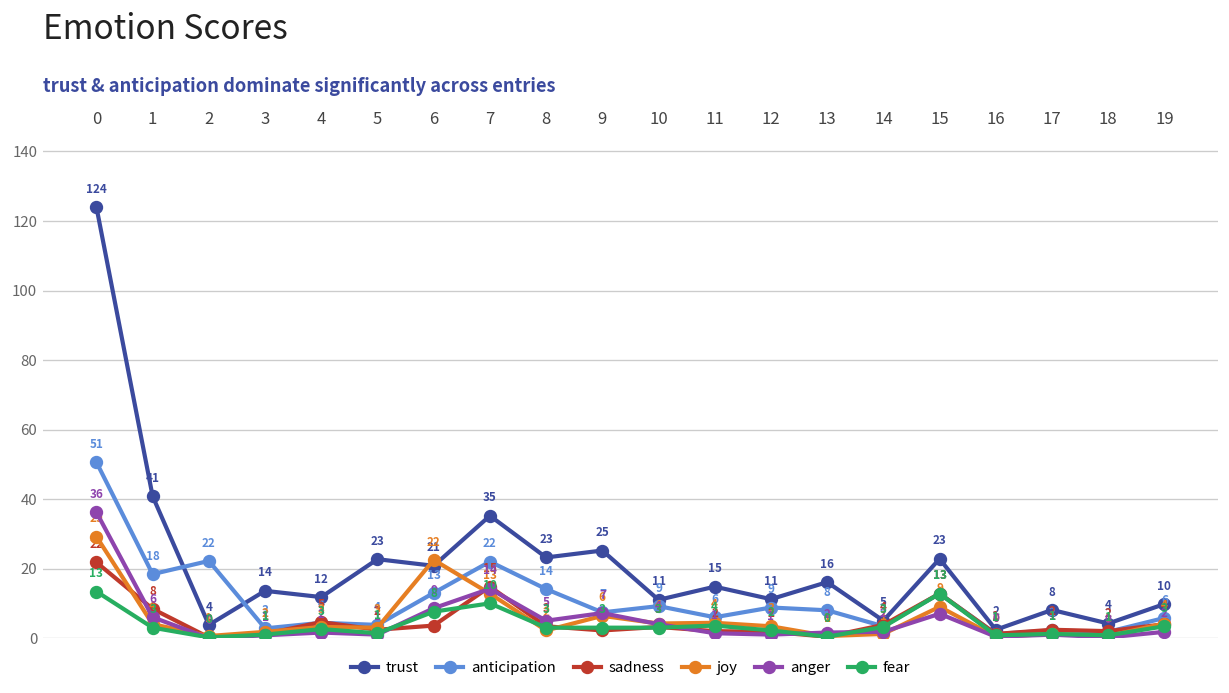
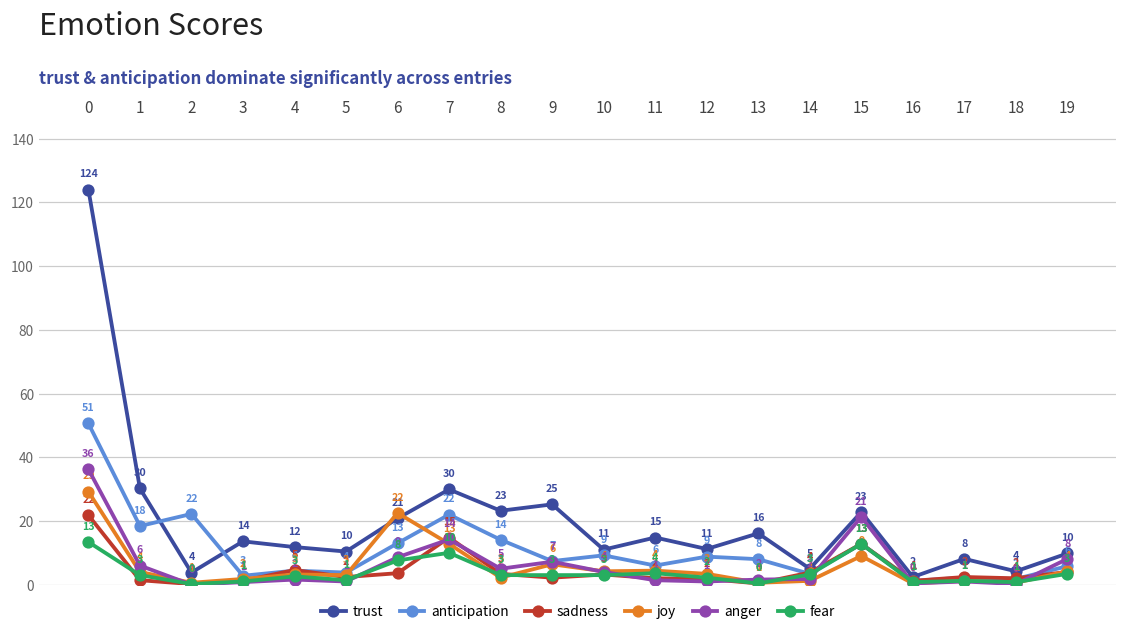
trust, 1: 41 -> 30
sadness, 1: 8 -> 1
trust, 5: 23 -> 10
trust, 7: 35 -> 30
anger, 15: 7 -> 21
anger, 19: 2 -> 8
